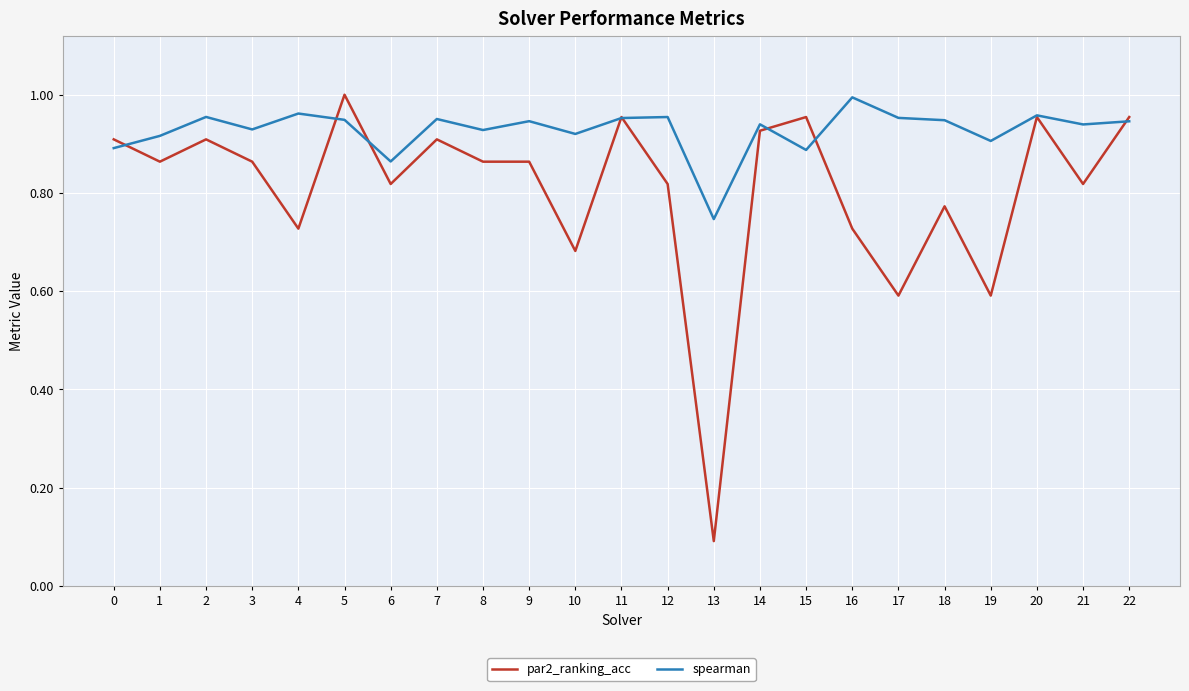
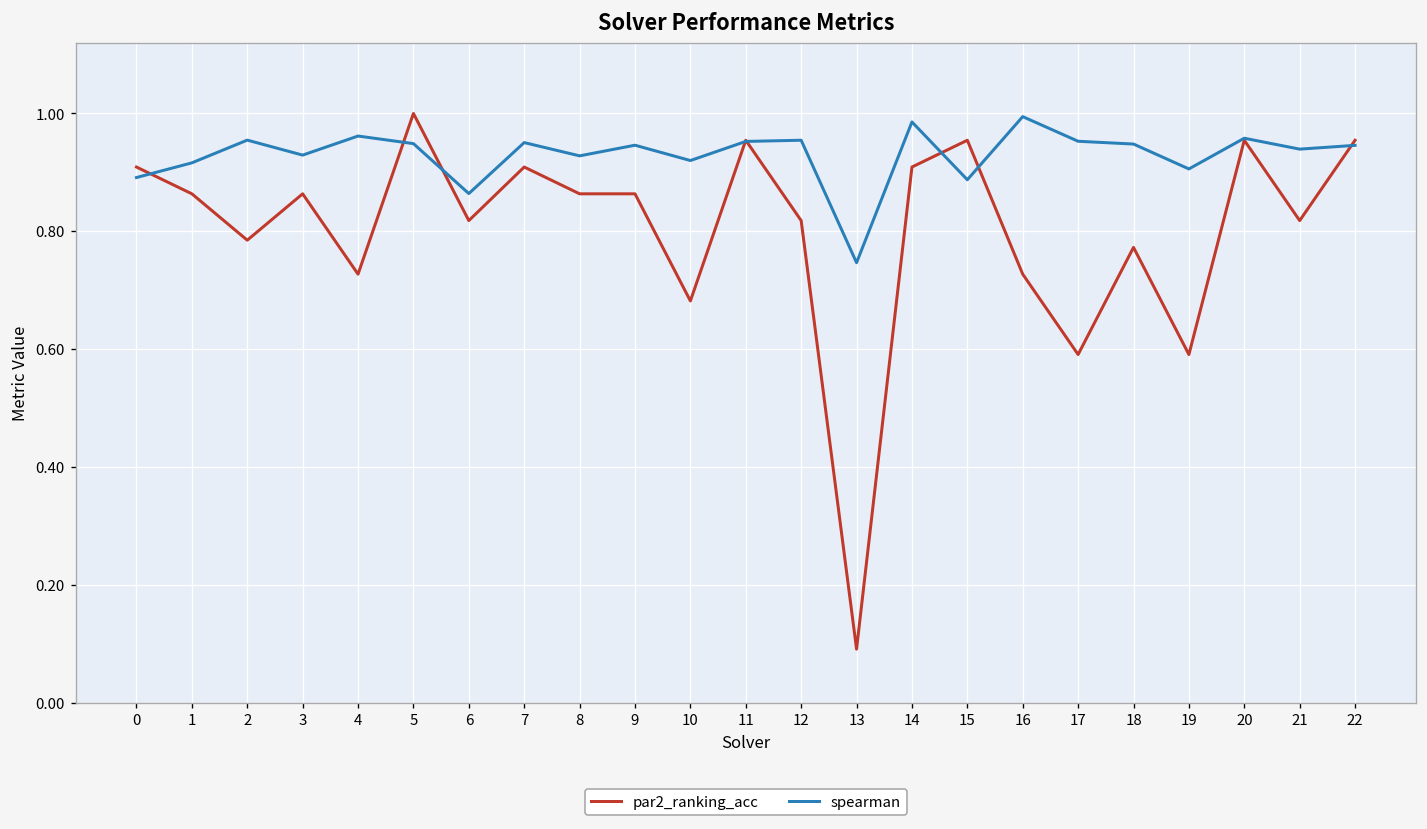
par2_ranking_acc, 2: 0.91 -> 0.78
par2_ranking_acc, 14: 0.93 -> 0.91
spearman, 14: 0.94 -> 0.99
